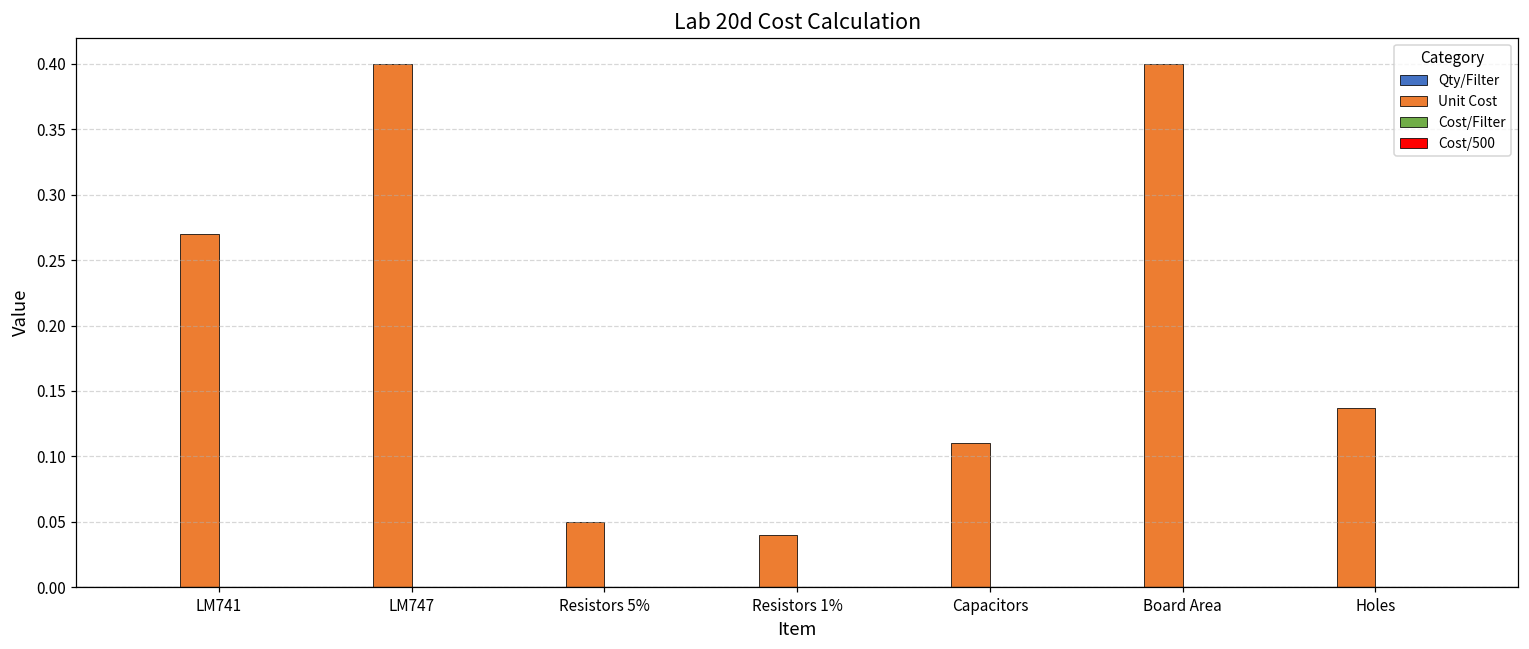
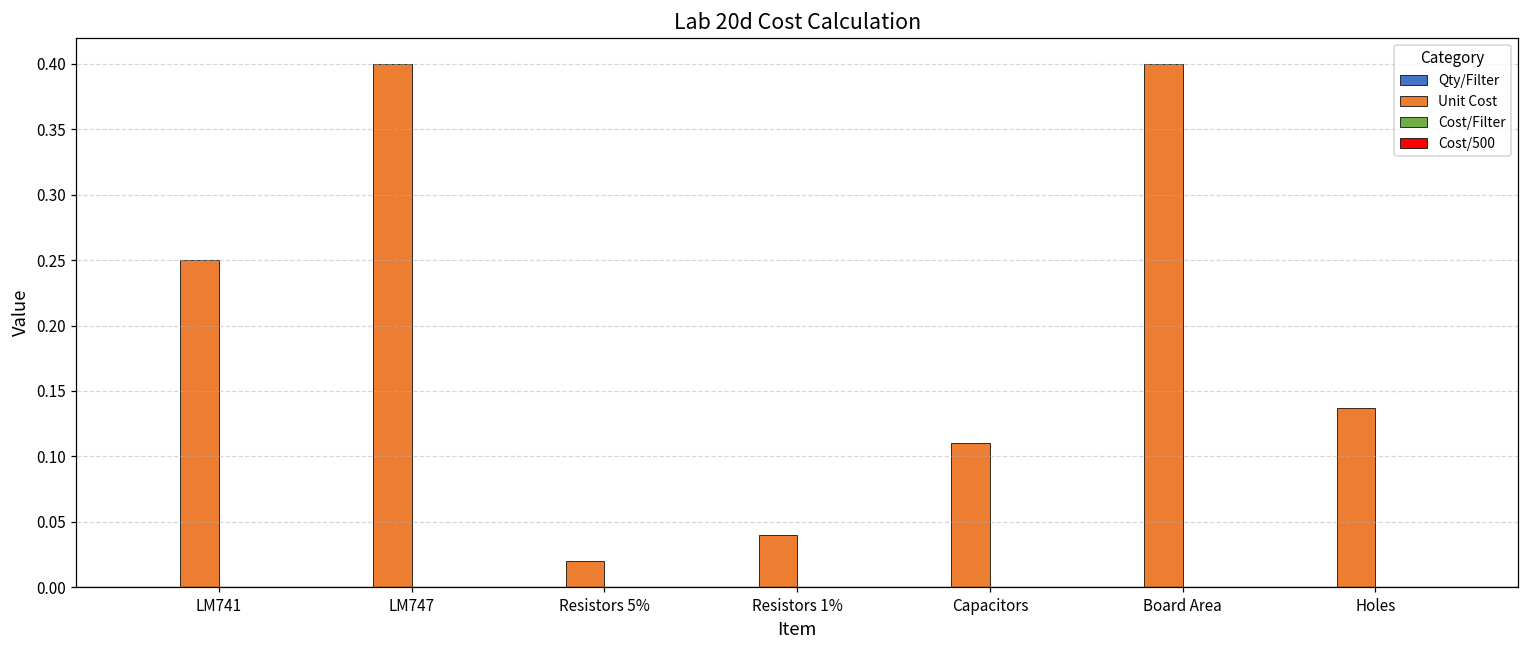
Unit Cost, LM741: 0.27 -> 0.25
Unit Cost, Resistors 5%: 0.05 -> 0.02
